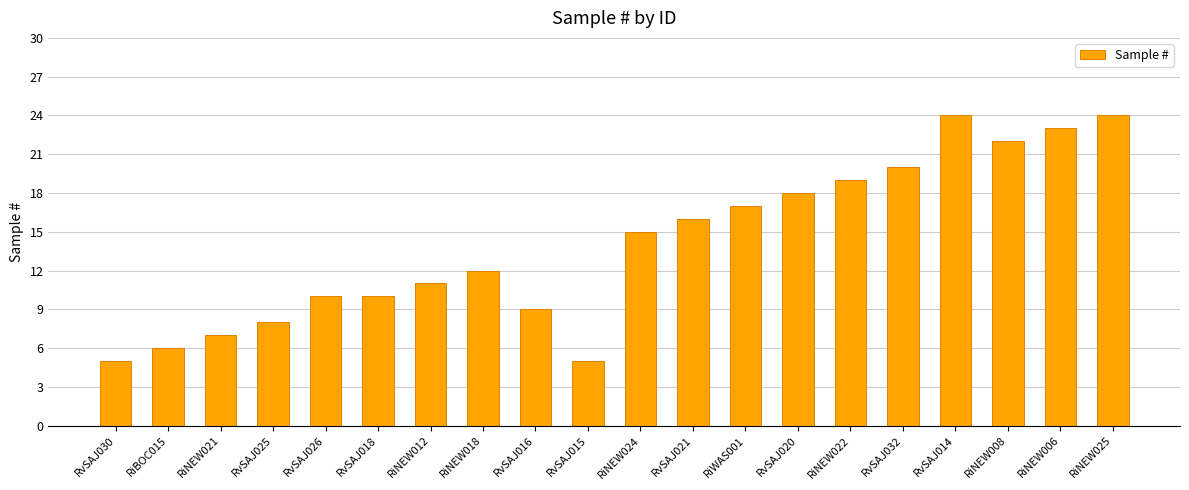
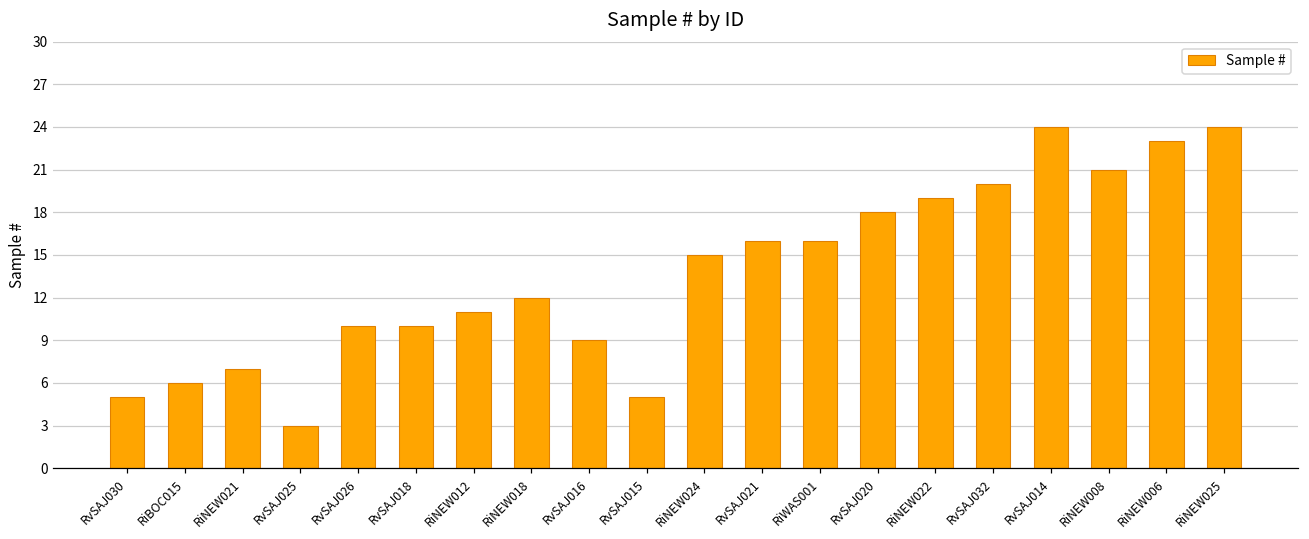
RvSAJ025: 8 -> 3
RiWAS001: 17 -> 16
RiNEW008: 22 -> 21
